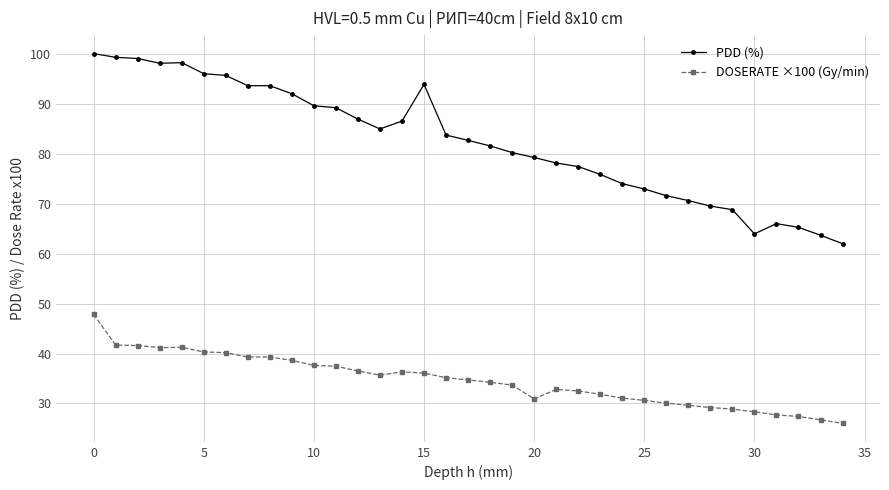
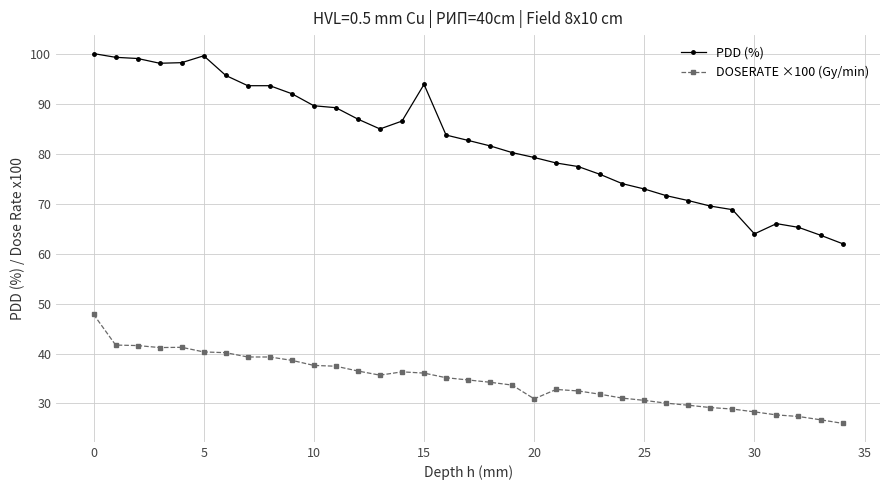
PDD (%), 5: 96 -> 100
